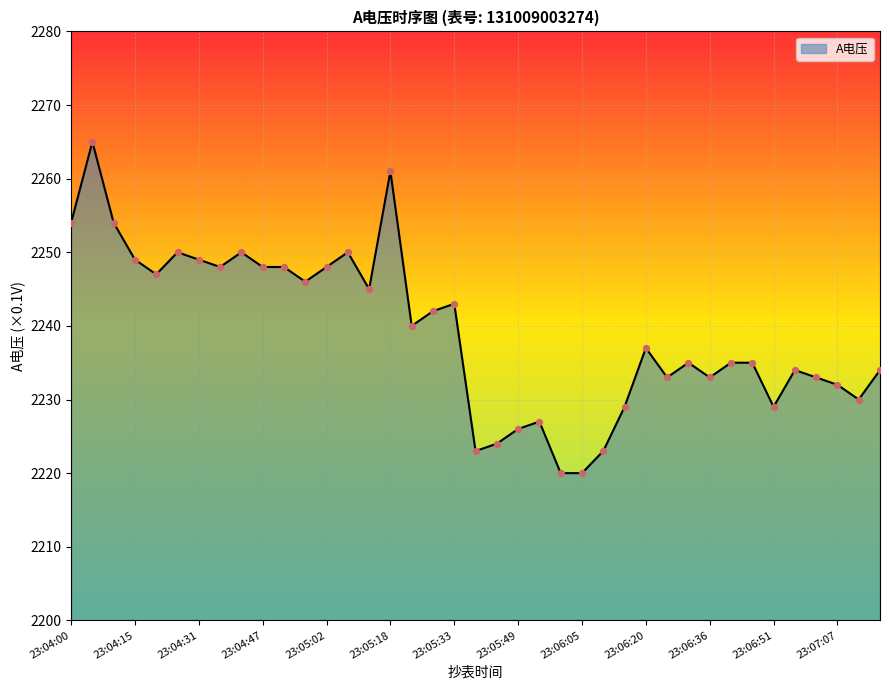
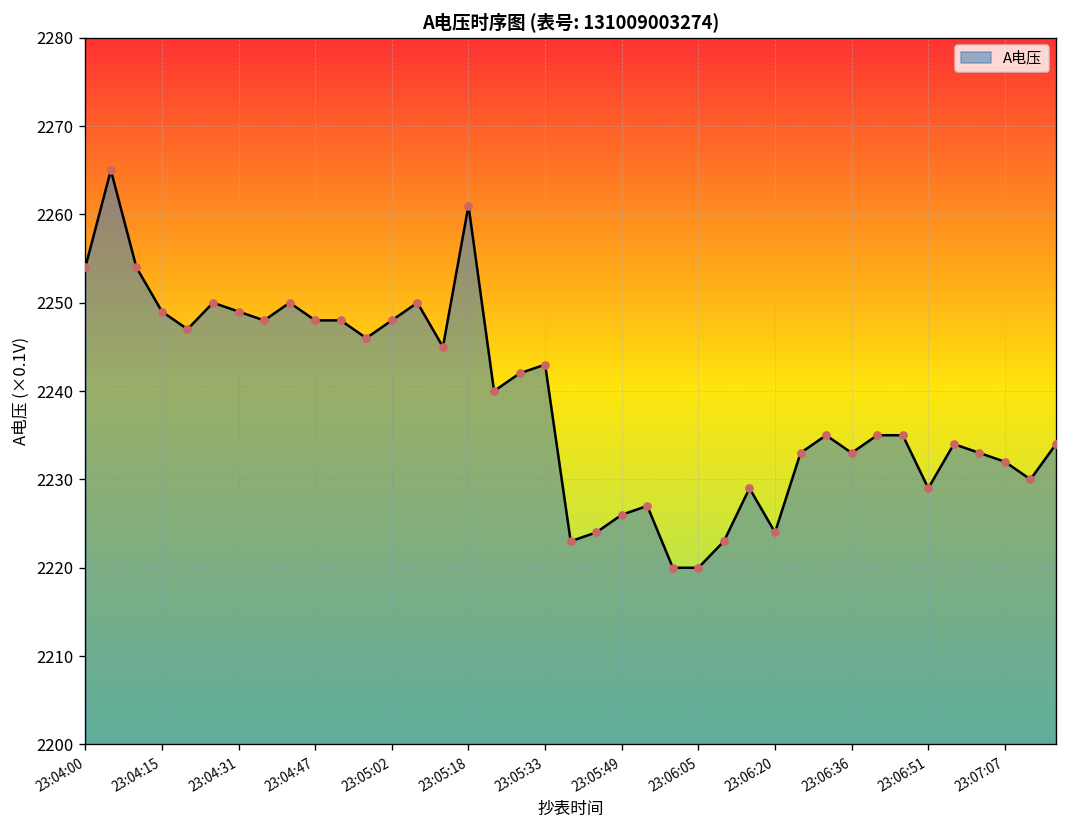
23:06:20: 2237 -> 2224
